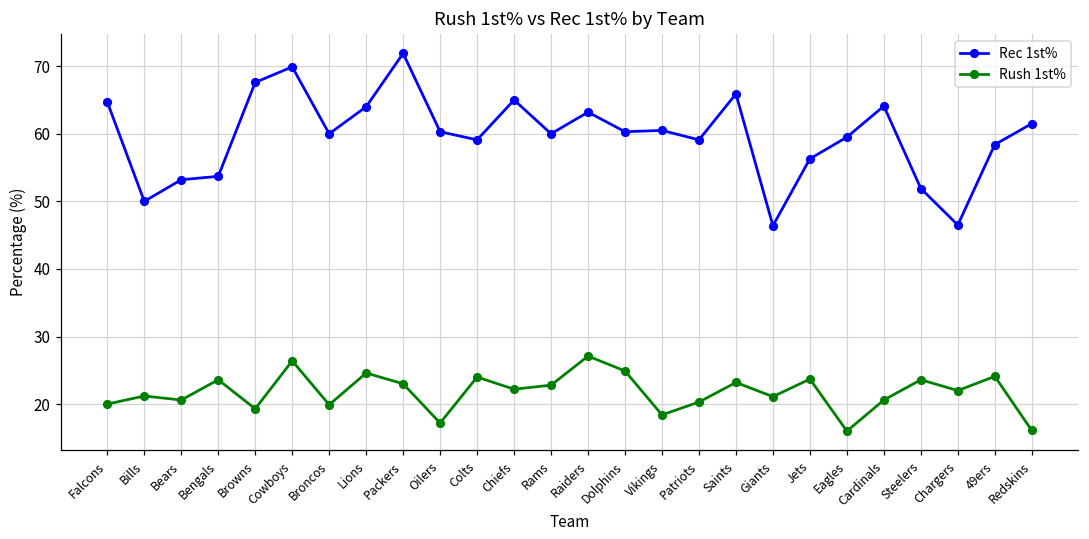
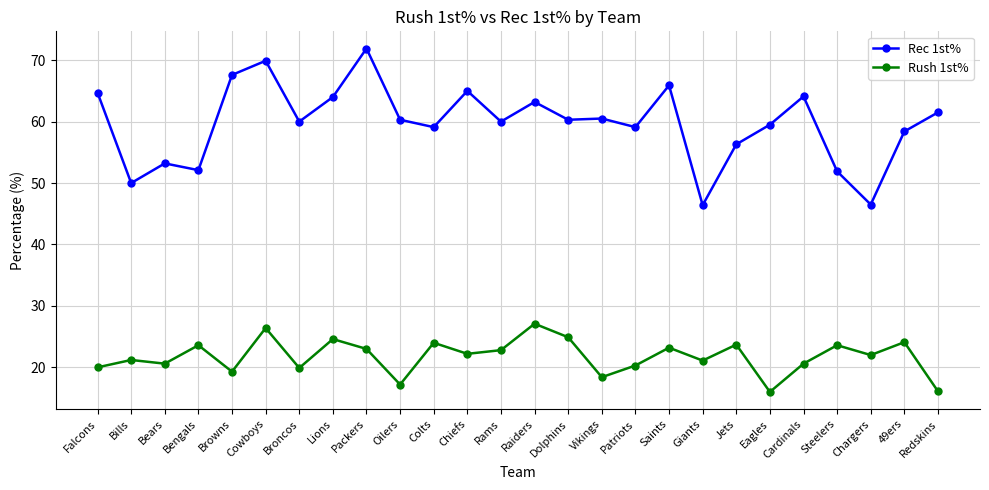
Rec 1st%, Bengals: 54 -> 52
